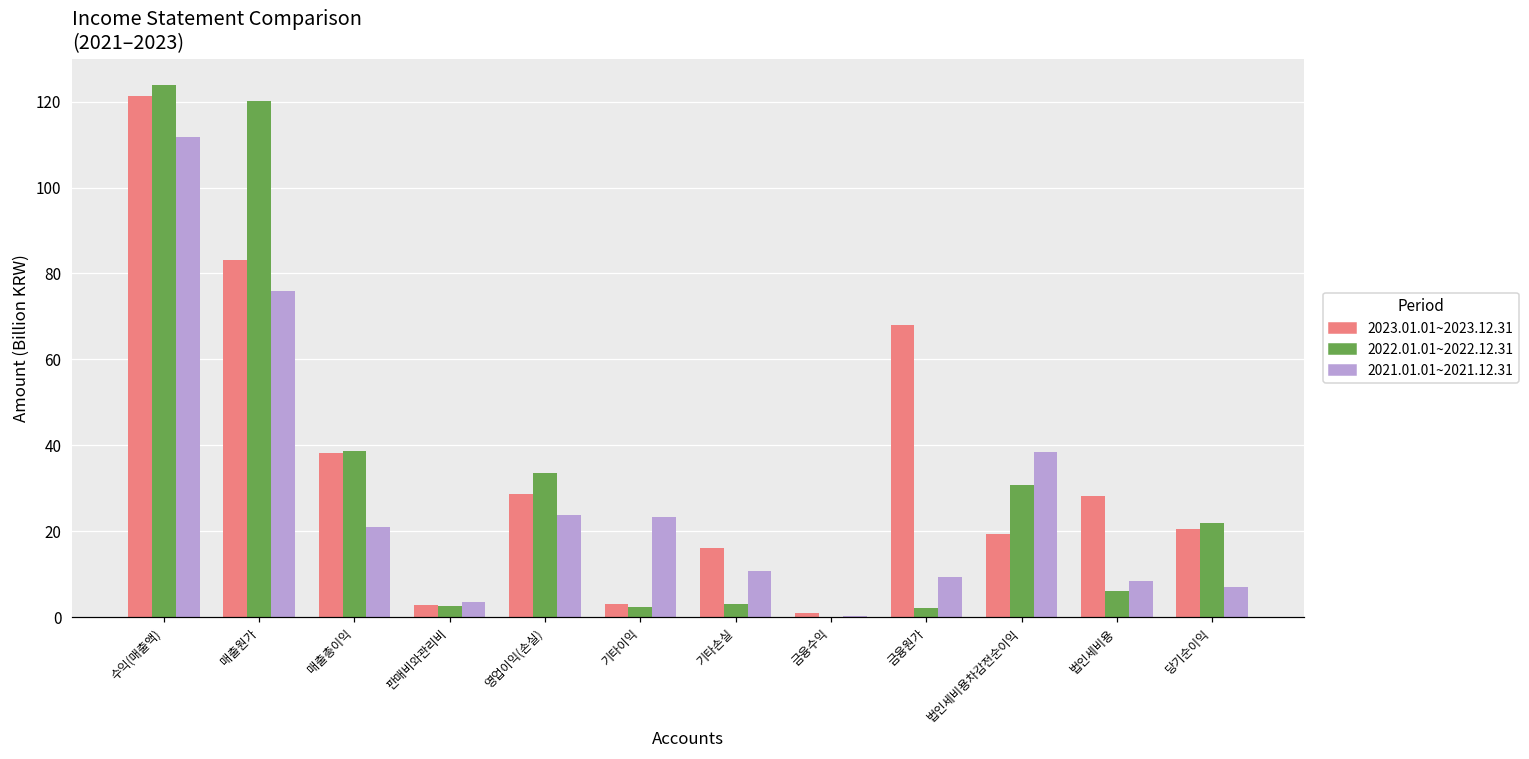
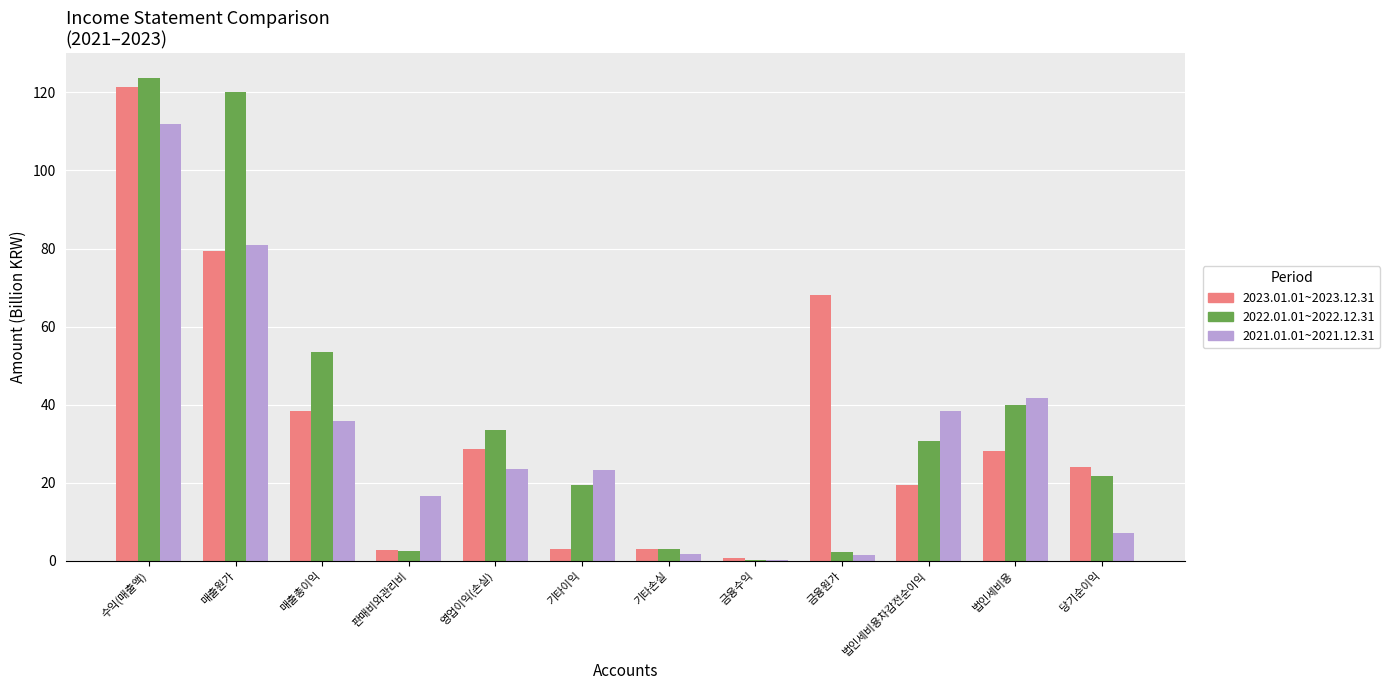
2023.01.01~2023.12.31, 매출원가: 83 -> 79
2021.01.01~2021.12.31, 매출원가: 76 -> 81
2022.01.01~2022.12.31, 매출총이익: 39 -> 54
2021.01.01~2021.12.31, 매출총이익: 21 -> 36
2021.01.01~2021.12.31, 판매비와관리비: 3 -> 17
2022.01.01~2022.12.31, 기타이익: 2 -> 20
2023.01.01~2023.12.31, 기타손실: 16 -> 3
2021.01.01~2021.12.31, 기타손실: 11 -> 2
2021.01.01~2021.12.31, 금융원가: 9 -> 2
2022.01.01~2022.12.31, 법인세비용: 6 -> 40
2021.01.01~2021.12.31, 법인세비용: 8 -> 42
2023.01.01~2023.12.31, 당기순이익: 21 -> 24
